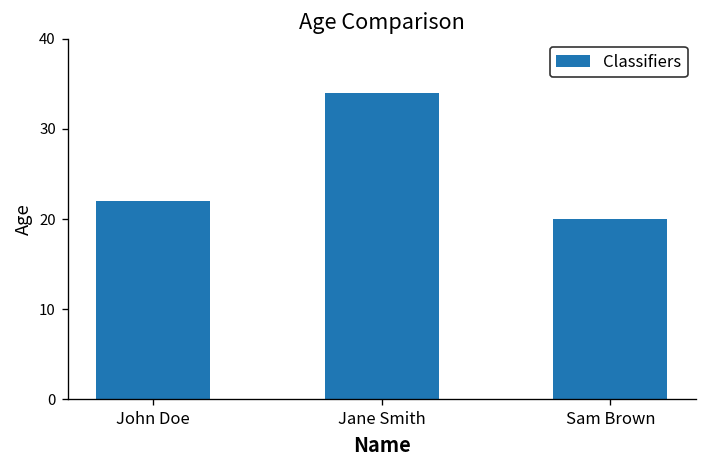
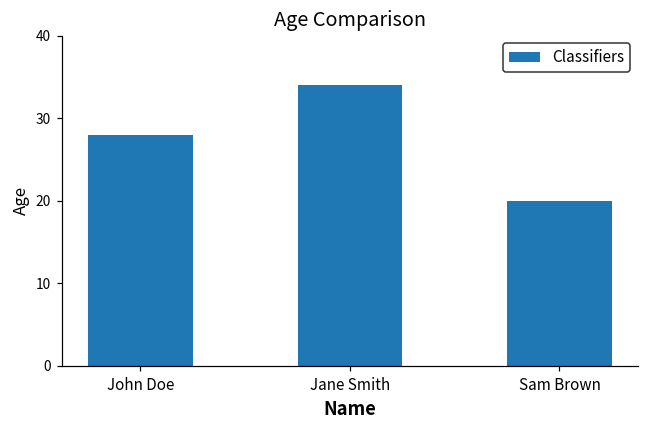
John Doe: 22 -> 28
